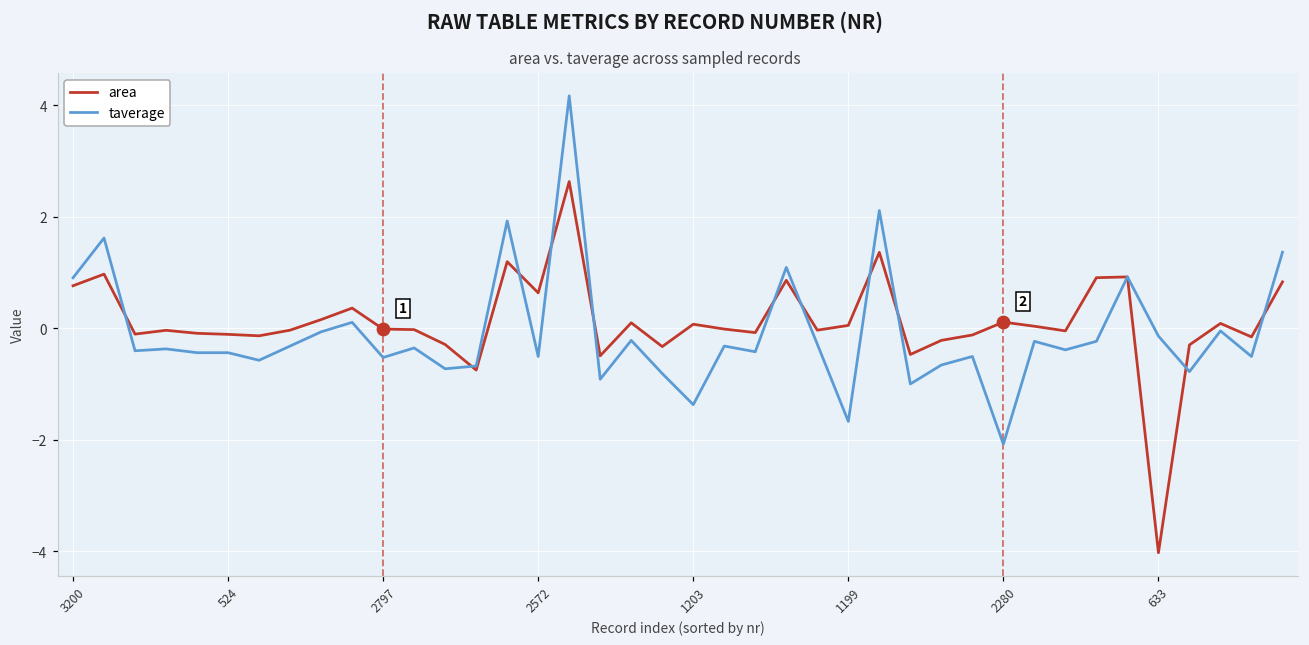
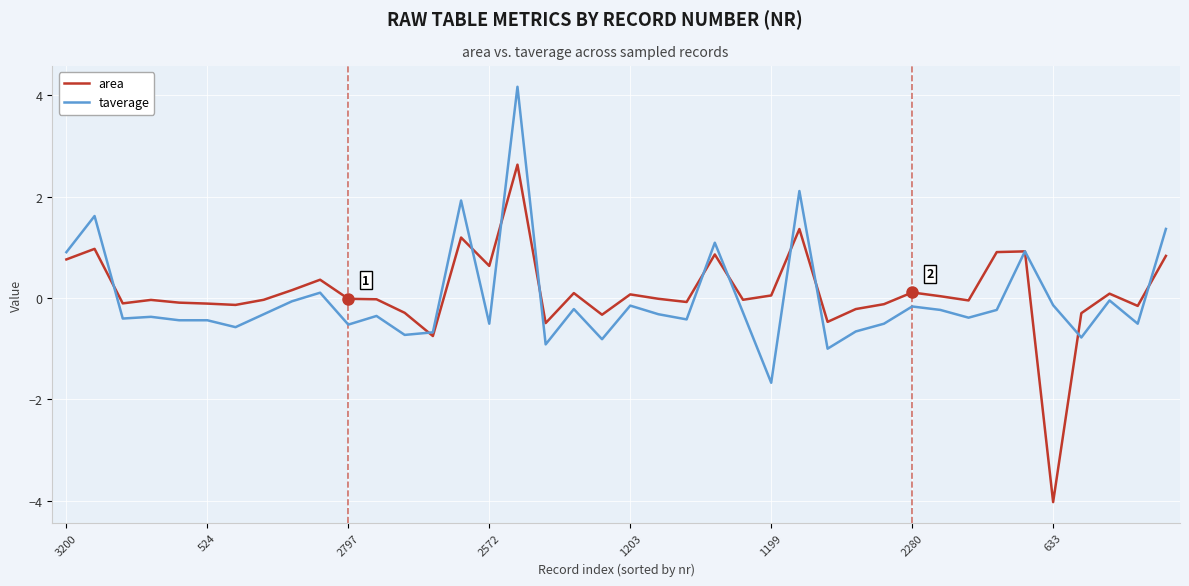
taverage, 1203: -1.4 -> -0.1
taverage, 2280: -2.1 -> -0.2
